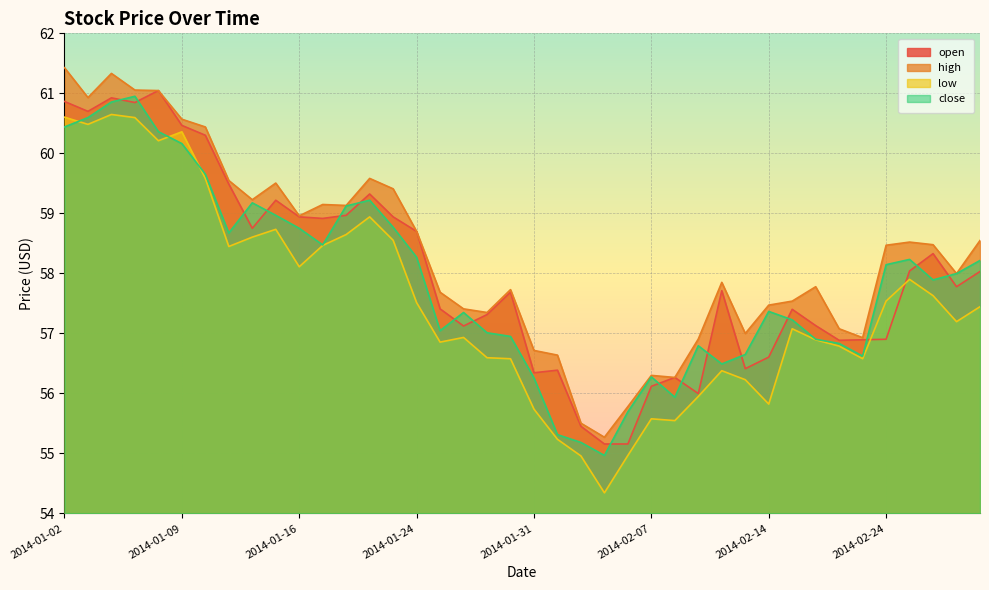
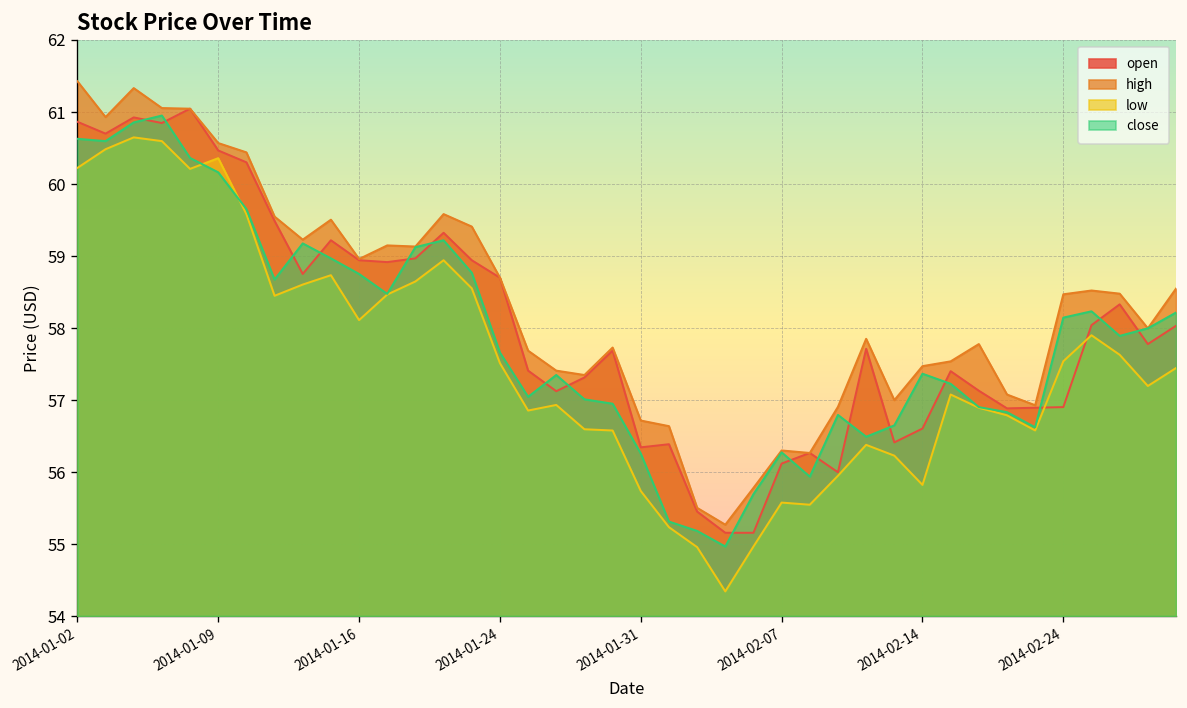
low, 2014-01-02: 60.6 -> 60.2
close, 2014-01-02: 60.4 -> 60.6
close, 2014-01-24: 58.3 -> 57.7
